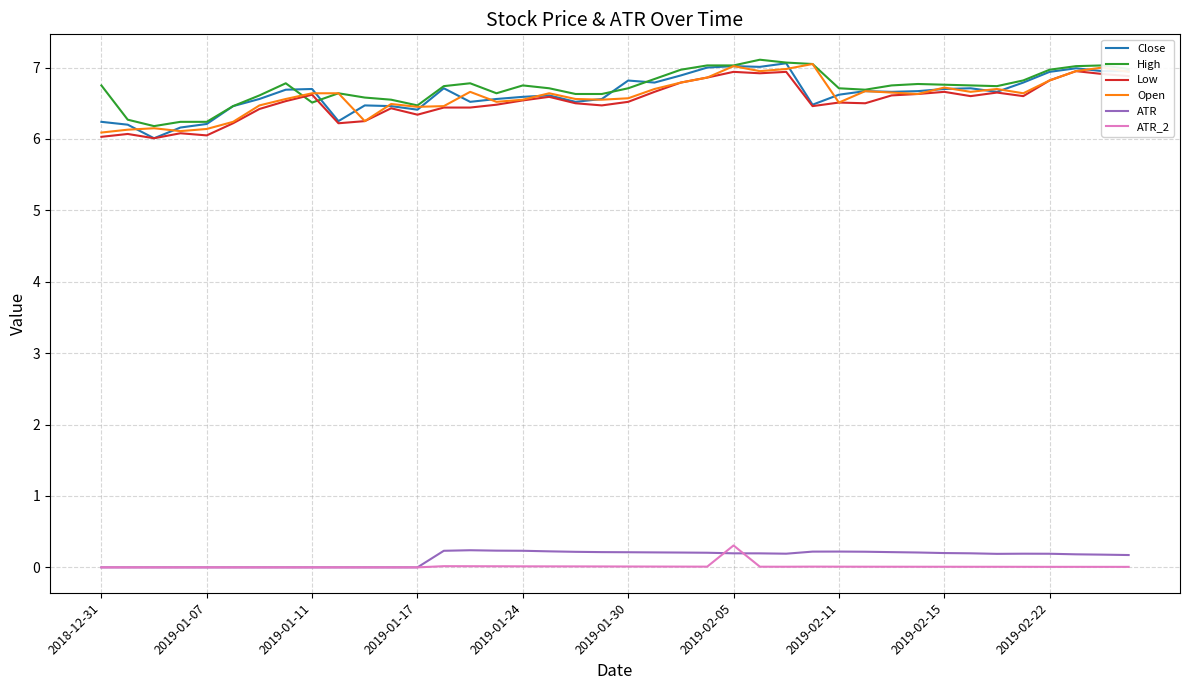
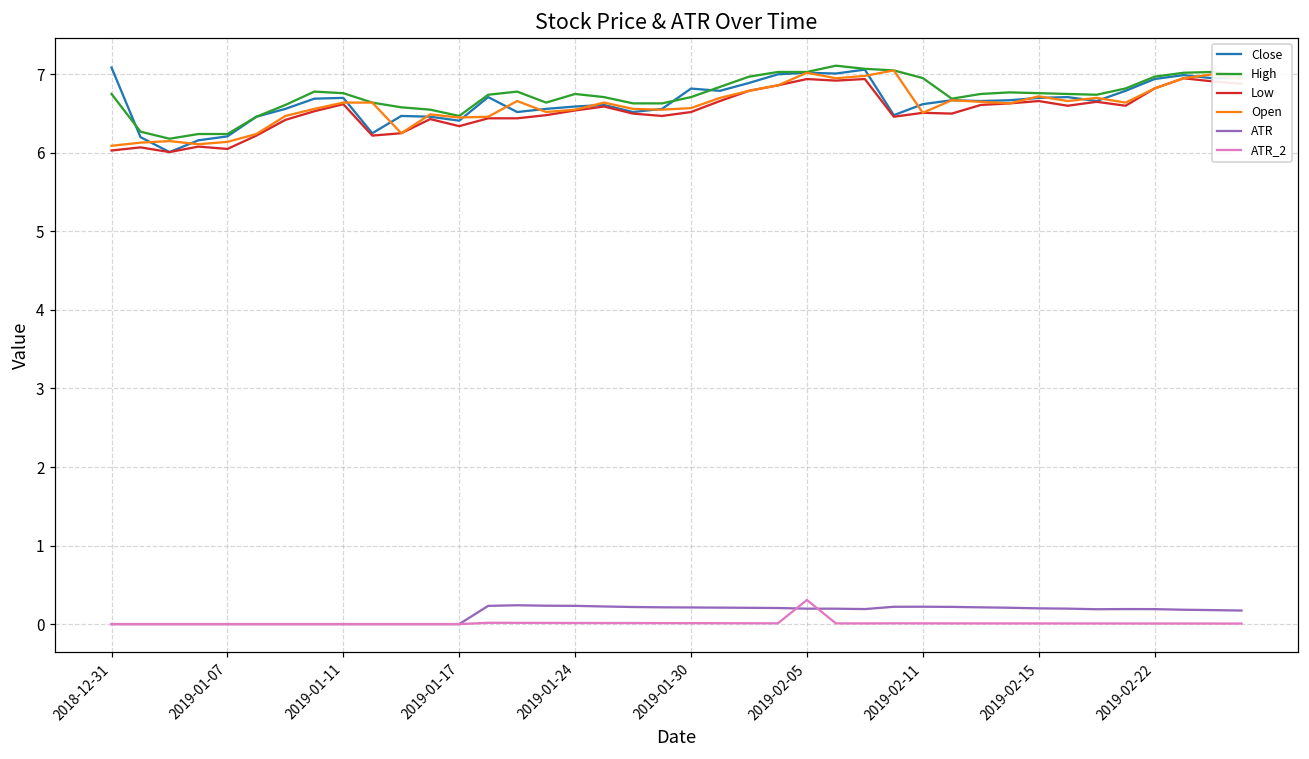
Close, 2018-12-31: 6.2 -> 7.1
High, 2019-01-11: 6.5 -> 6.8
High, 2019-02-11: 6.7 -> 7.0
